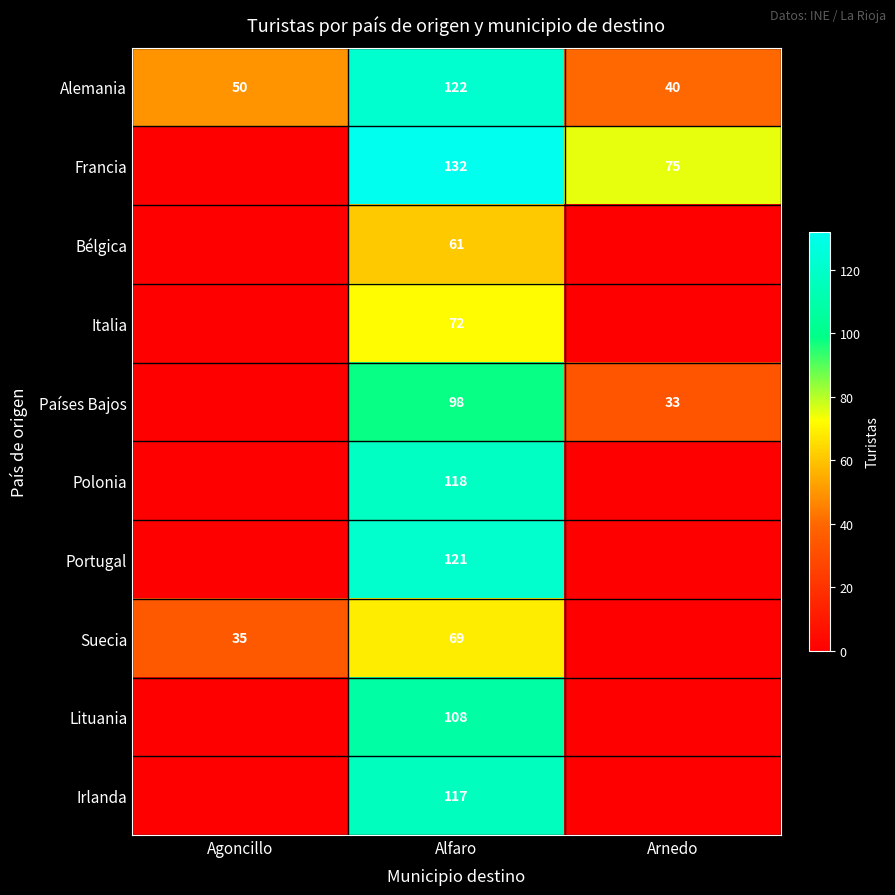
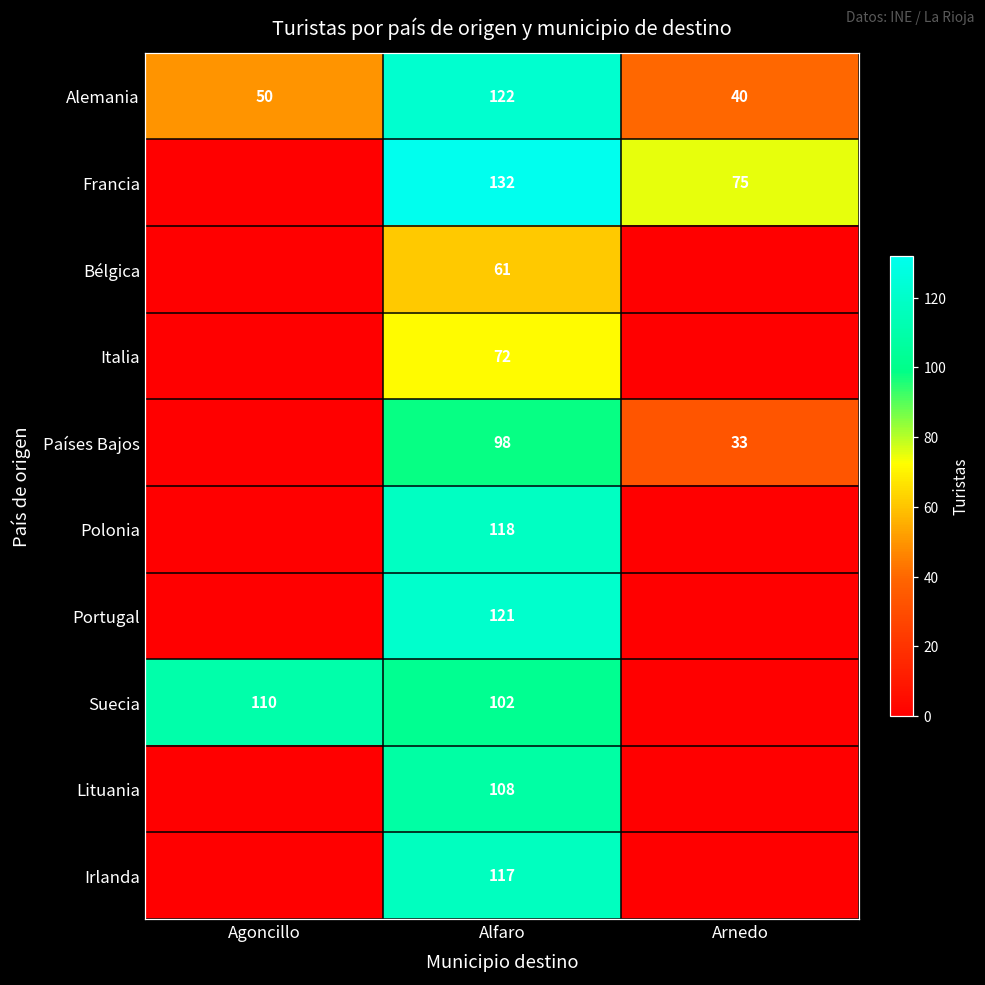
Suecia, Agoncillo: 35 -> 110
Suecia, Alfaro: 69 -> 102
